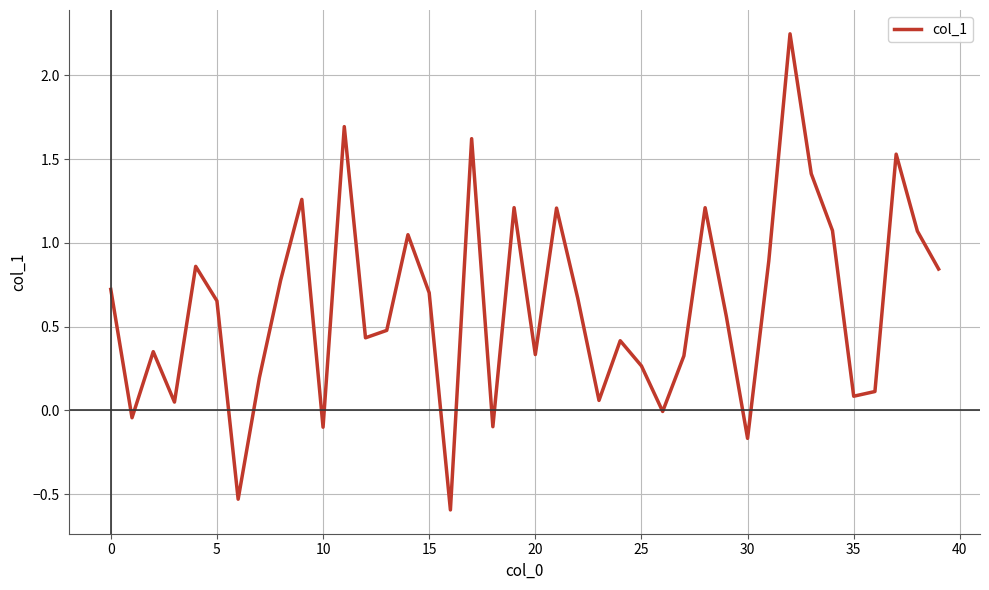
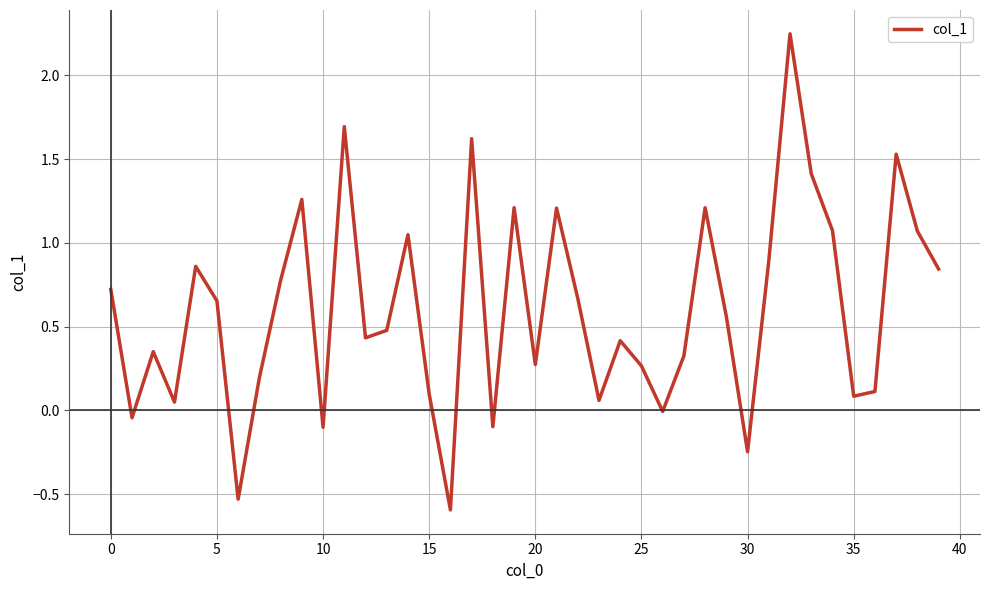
15: 0.70 -> 0.10
20: 0.33 -> 0.27
30: -0.17 -> -0.25
